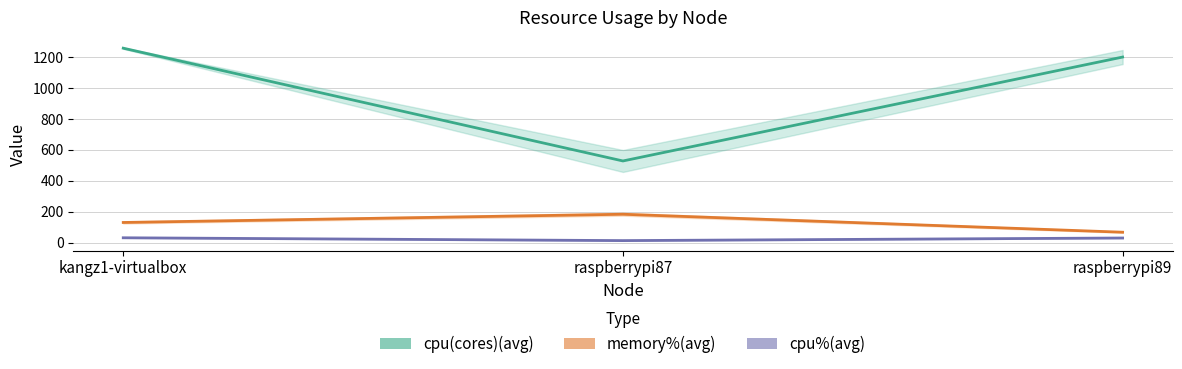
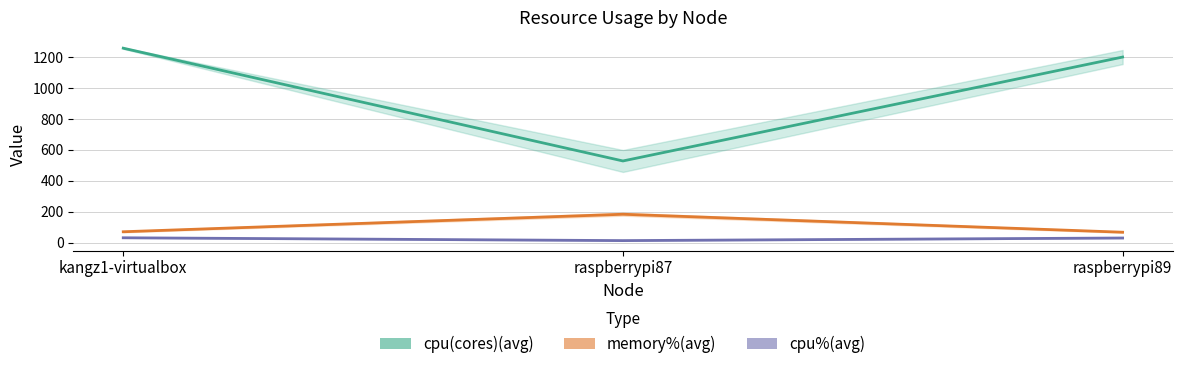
memory%(avg), kangz1-virtualbox: 130 -> 70
